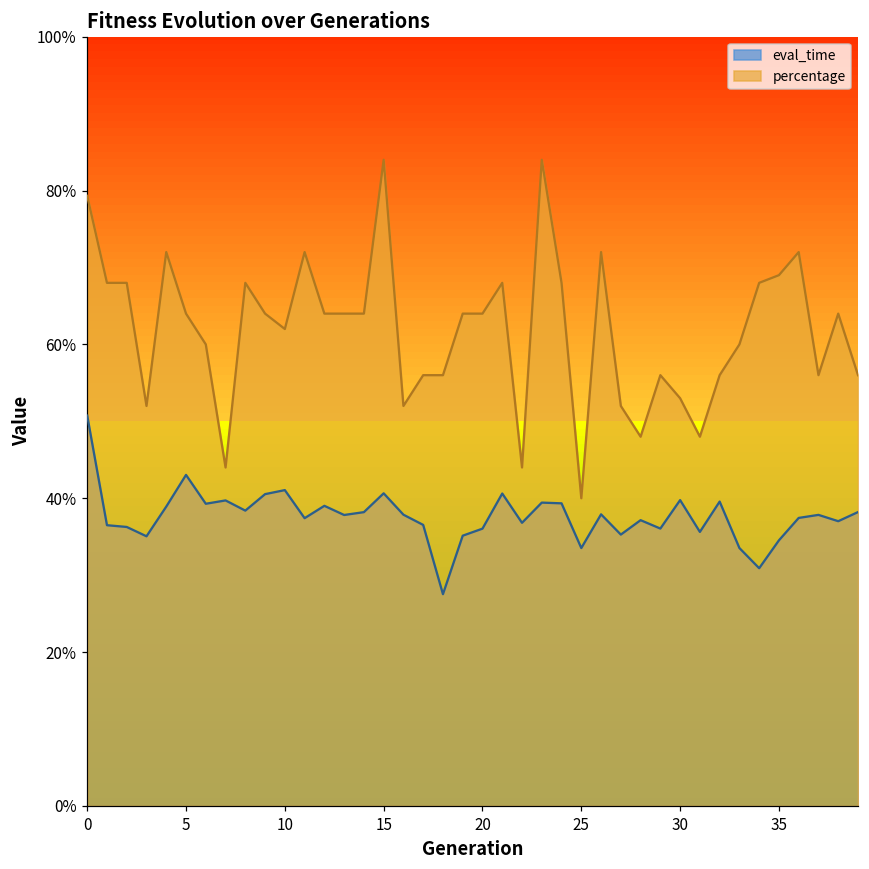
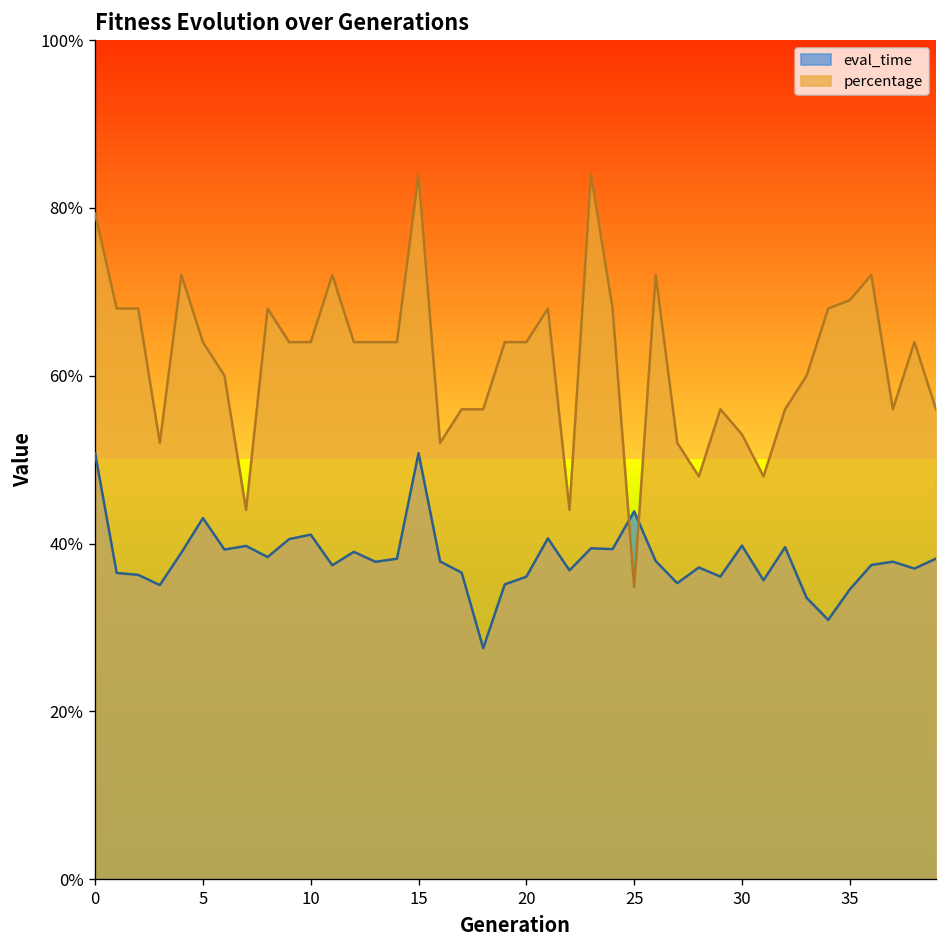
percentage, 10: 62% -> 64%
eval_time, 15: 41% -> 51%
eval_time, 25: 34% -> 44%
percentage, 25: 40% -> 35%
